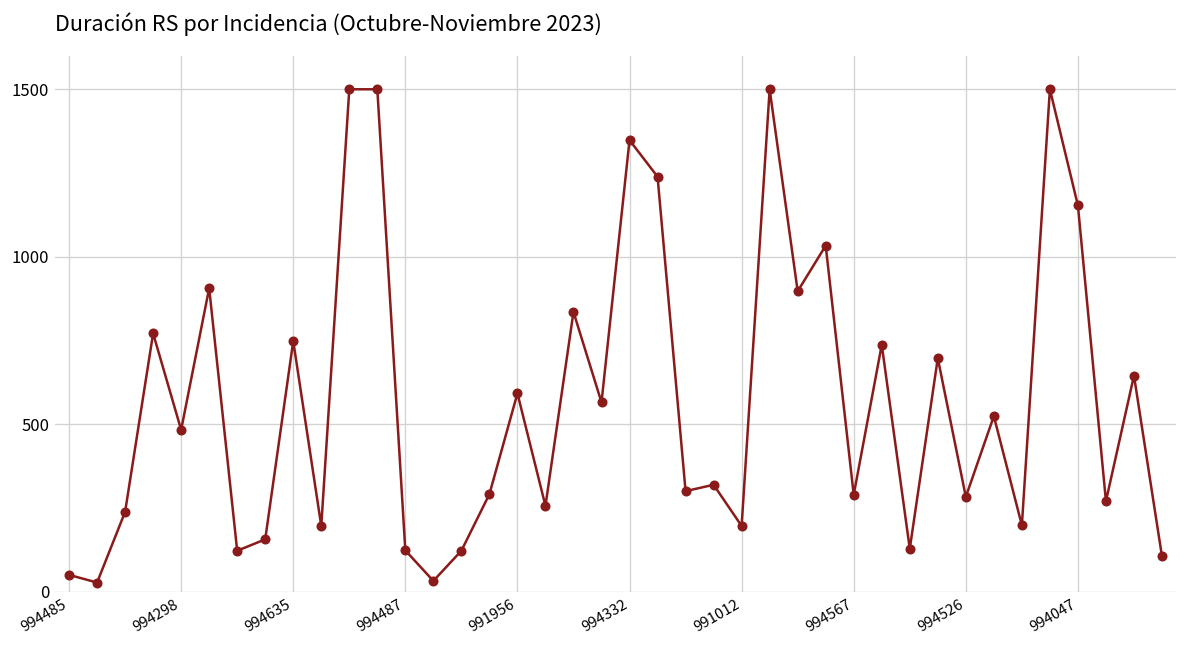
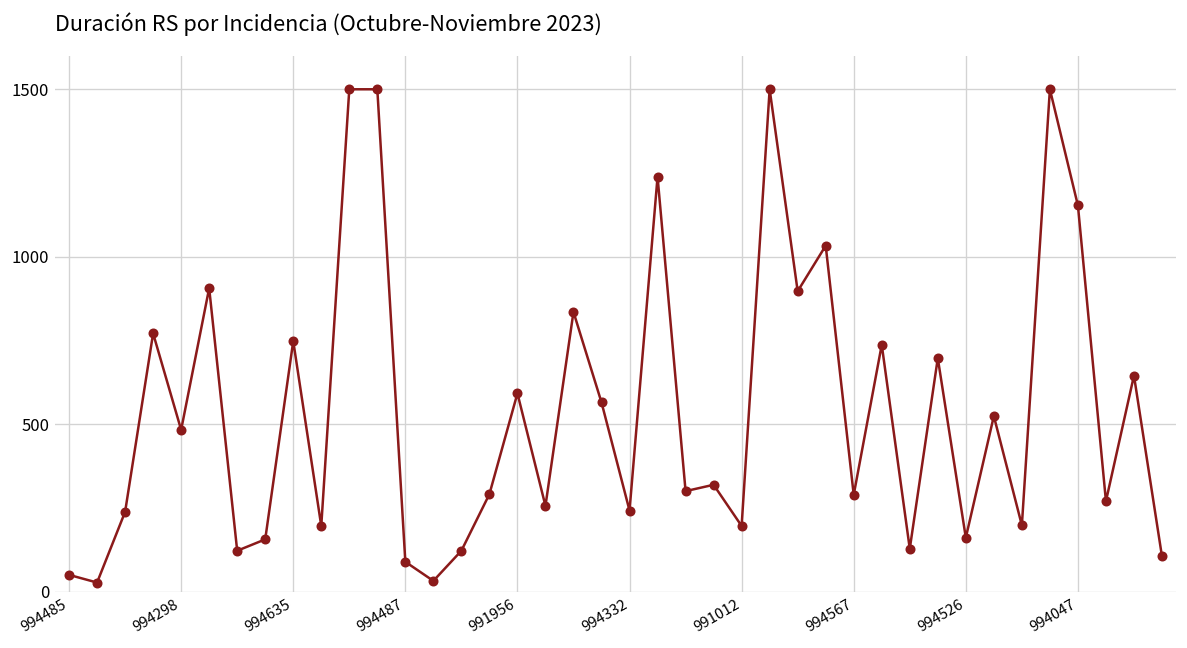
994487: 120 -> 90
994332: 1350 -> 240
994526: 280 -> 160
